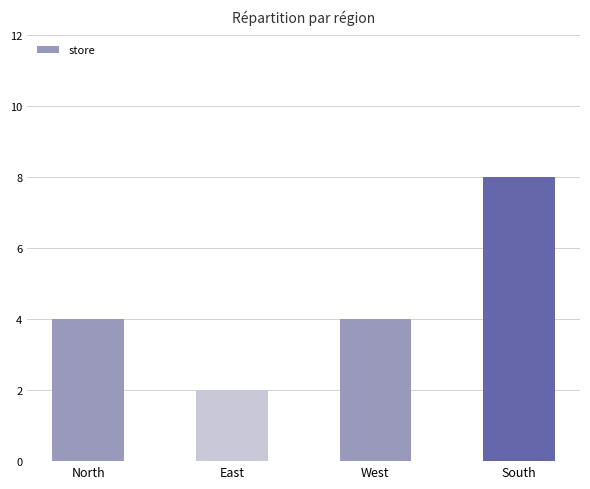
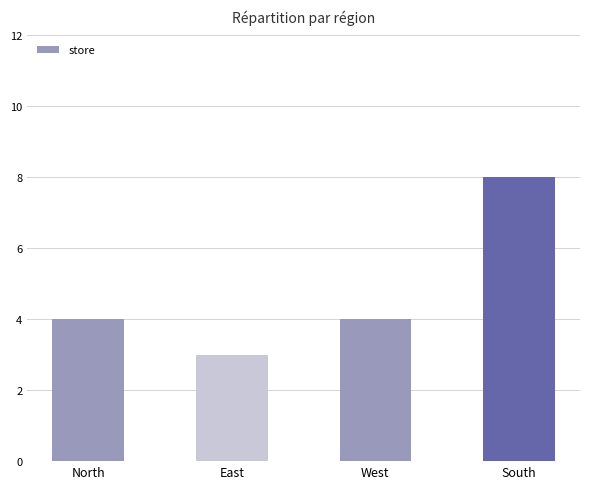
East: 2 -> 3
